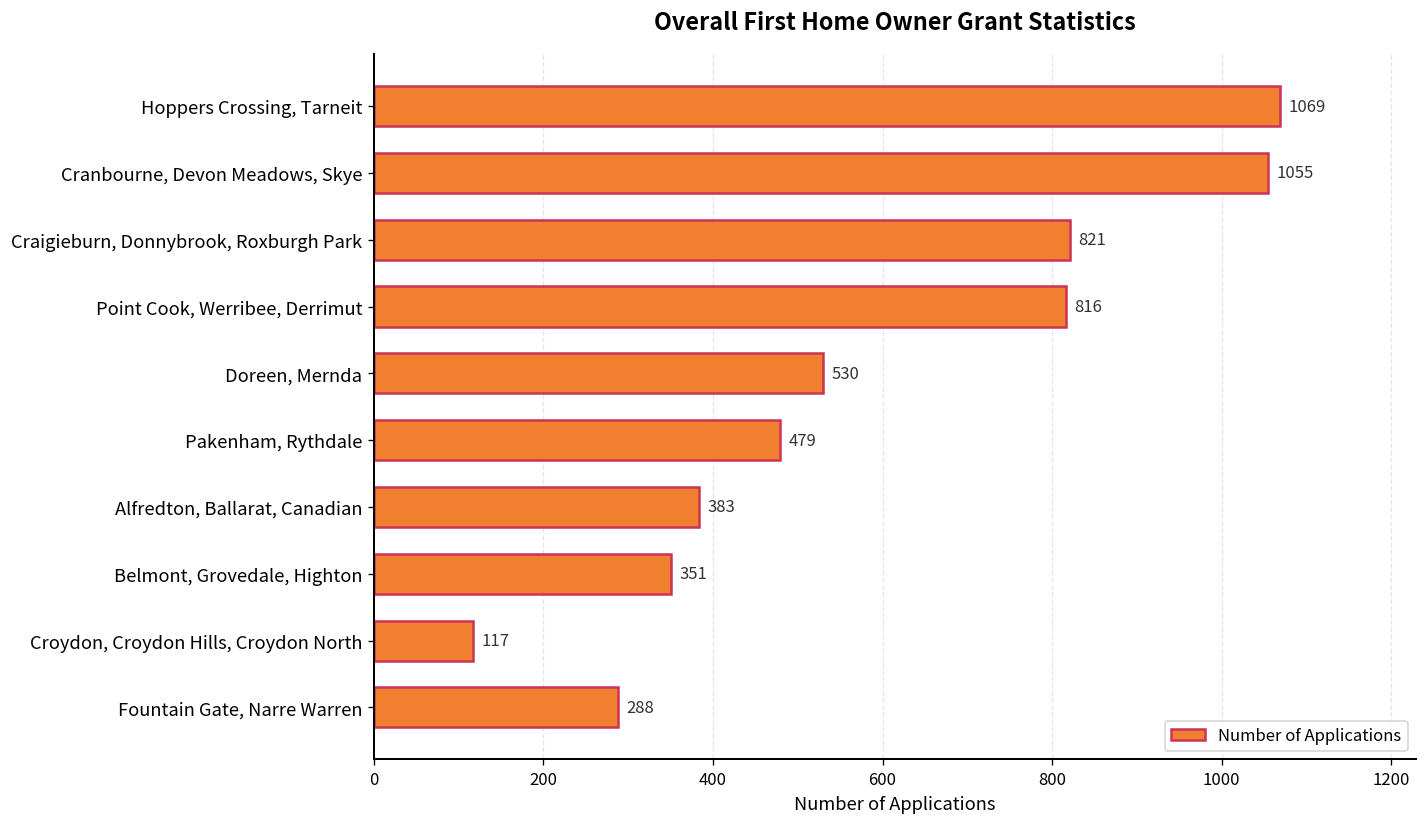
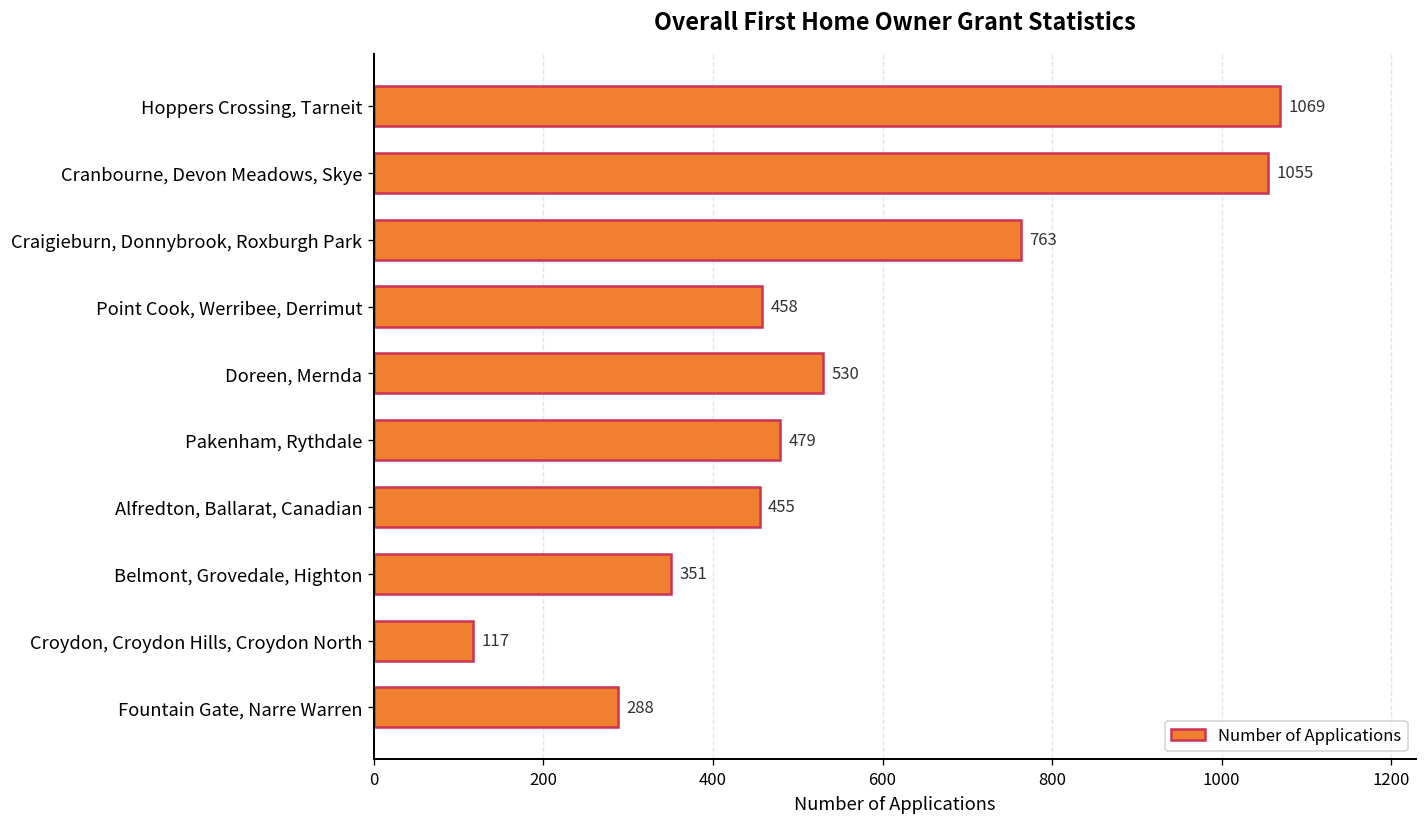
Craigieburn, Donnybrook, Roxburgh Park: 821 -> 763
Point Cook, Werribee, Derrimut: 816 -> 458
Alfredton, Ballarat, Canadian: 383 -> 455
